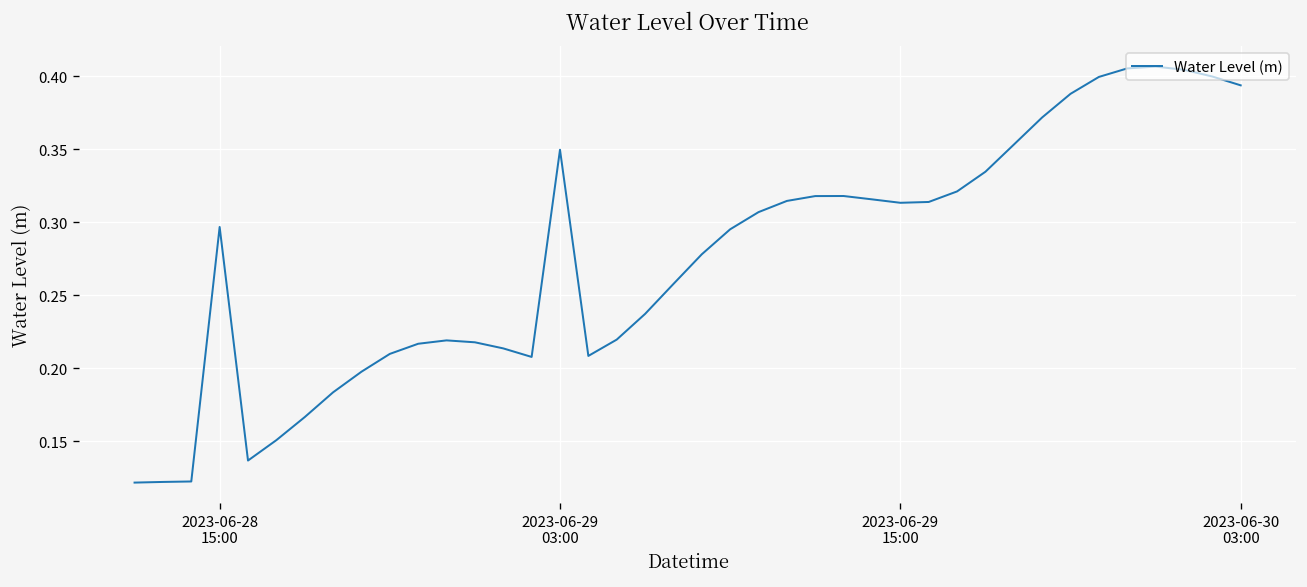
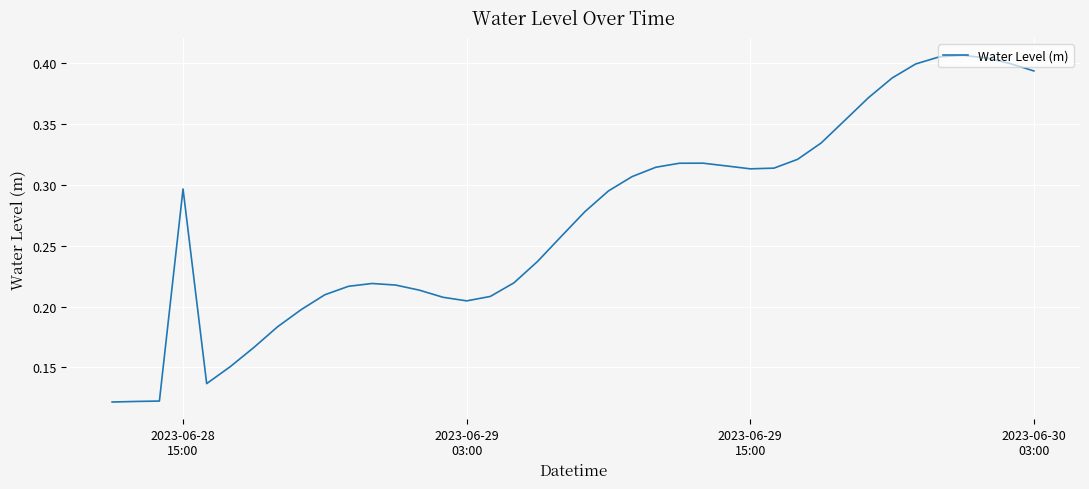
2023-06-29 03:00: 0.349 -> 0.205
